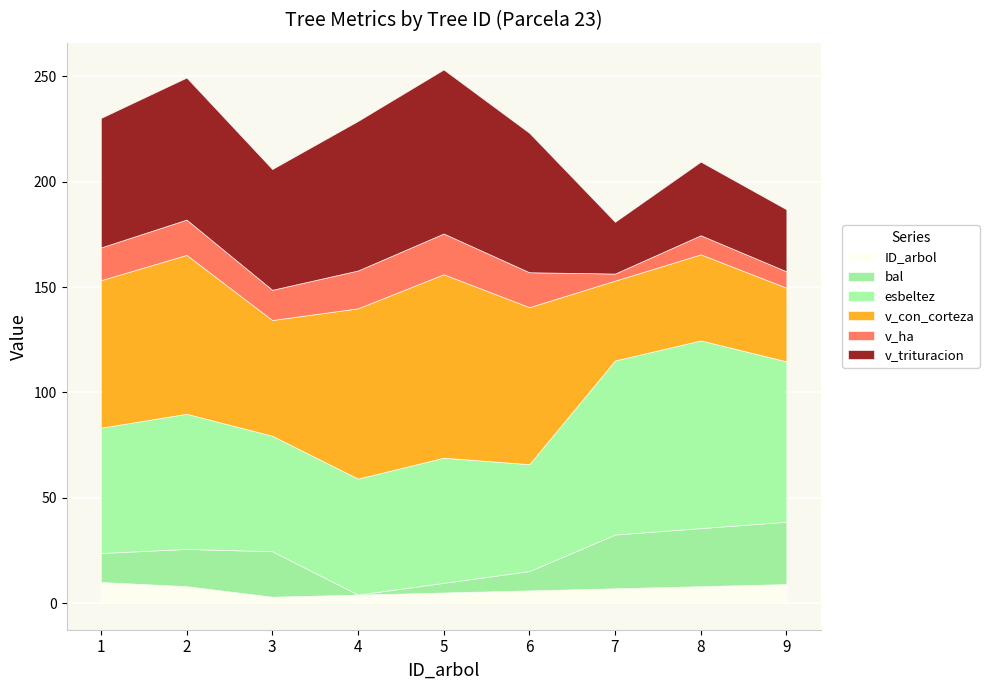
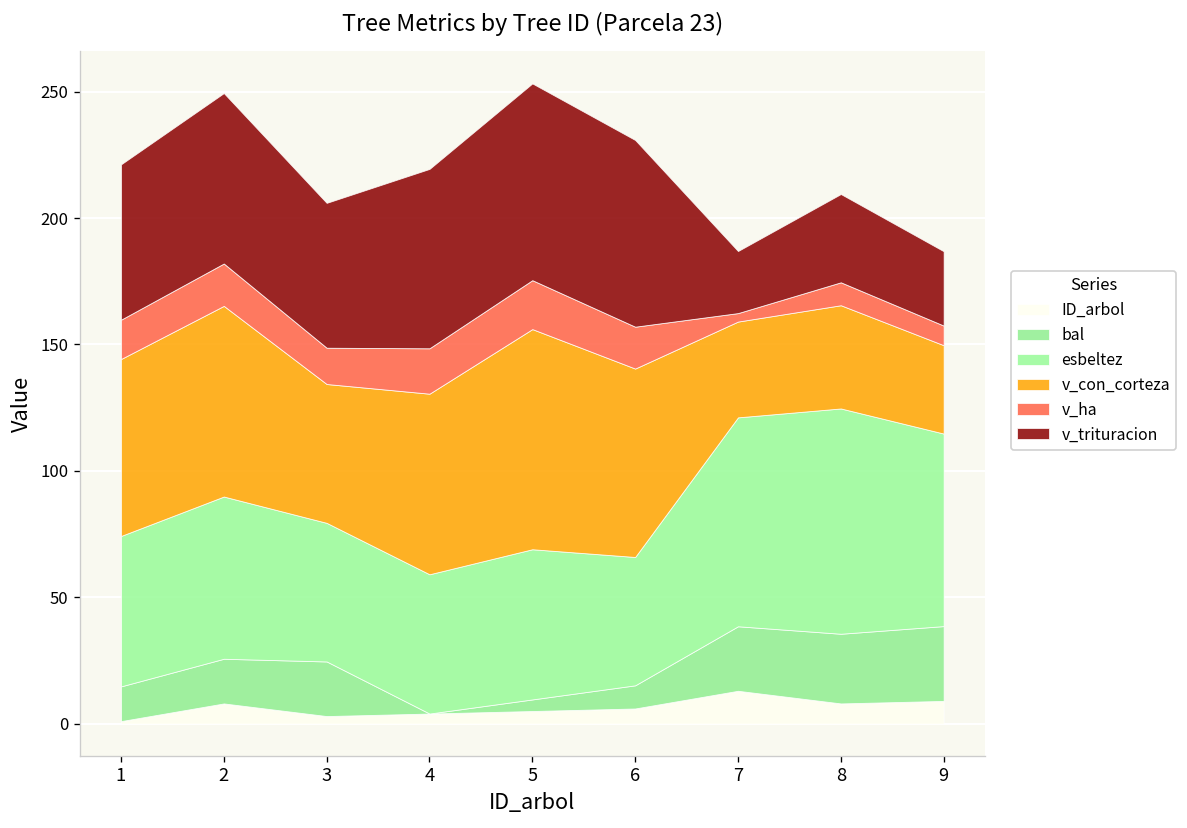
ID_arbol, 1: 10 -> 1
v_con_corteza, 4: 81 -> 71
v_trituracion, 6: 66 -> 74
ID_arbol, 7: 7 -> 13
